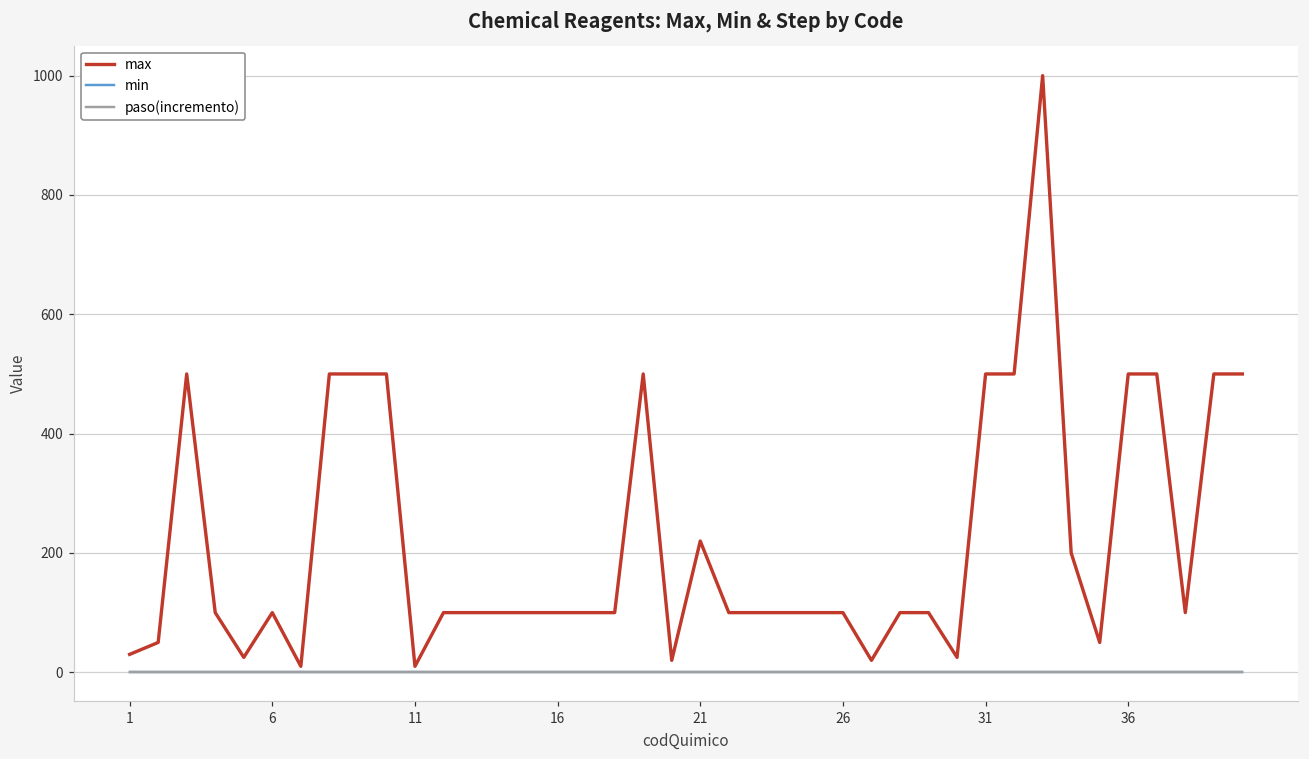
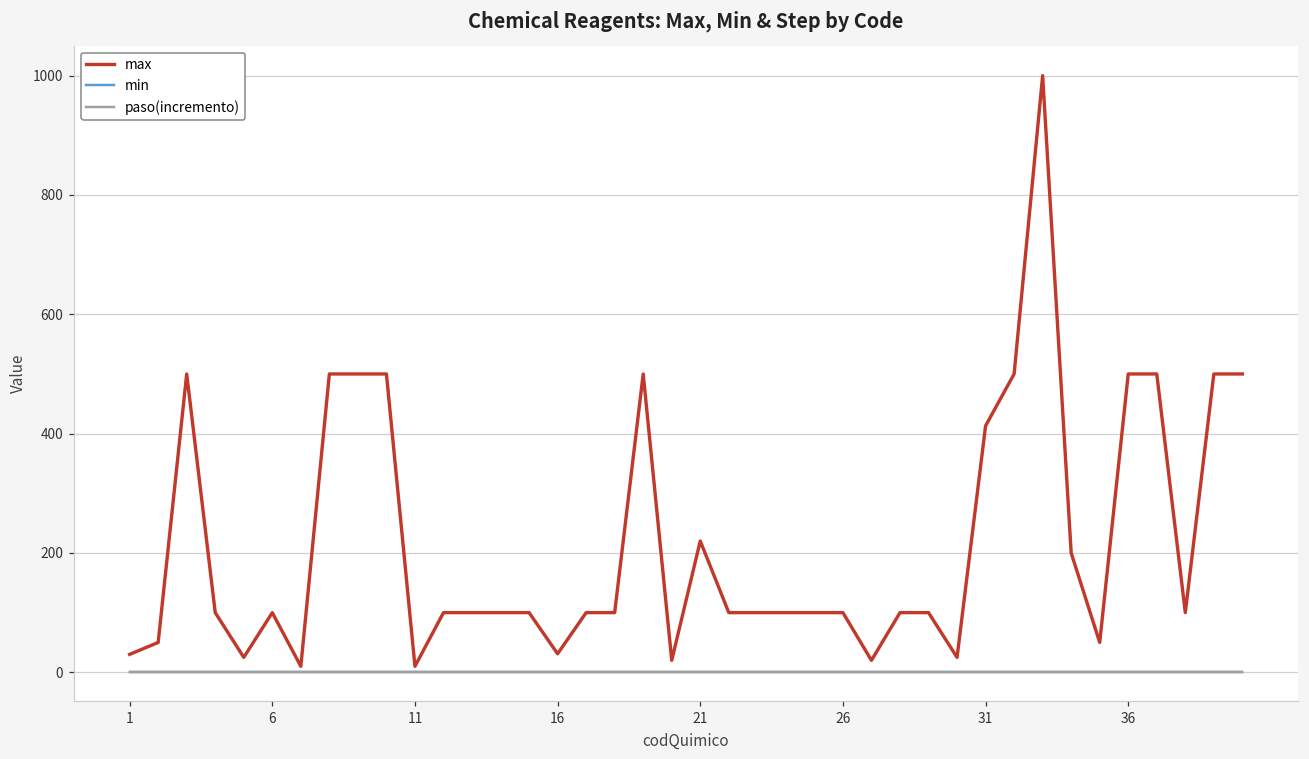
max, 16: 100 -> 30
max, 31: 500 -> 410
